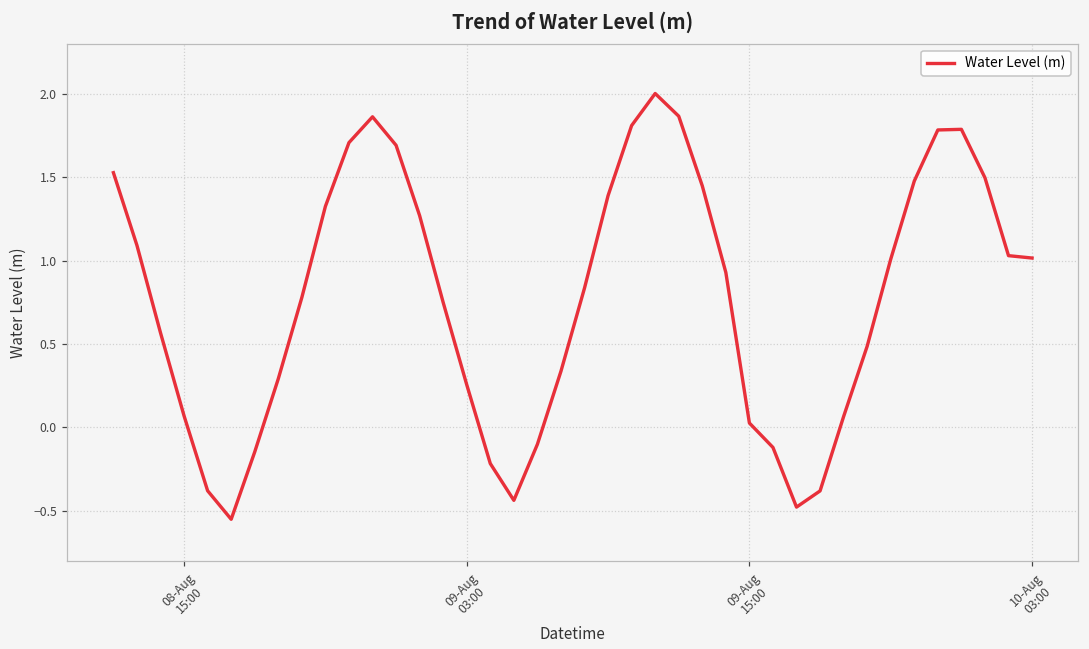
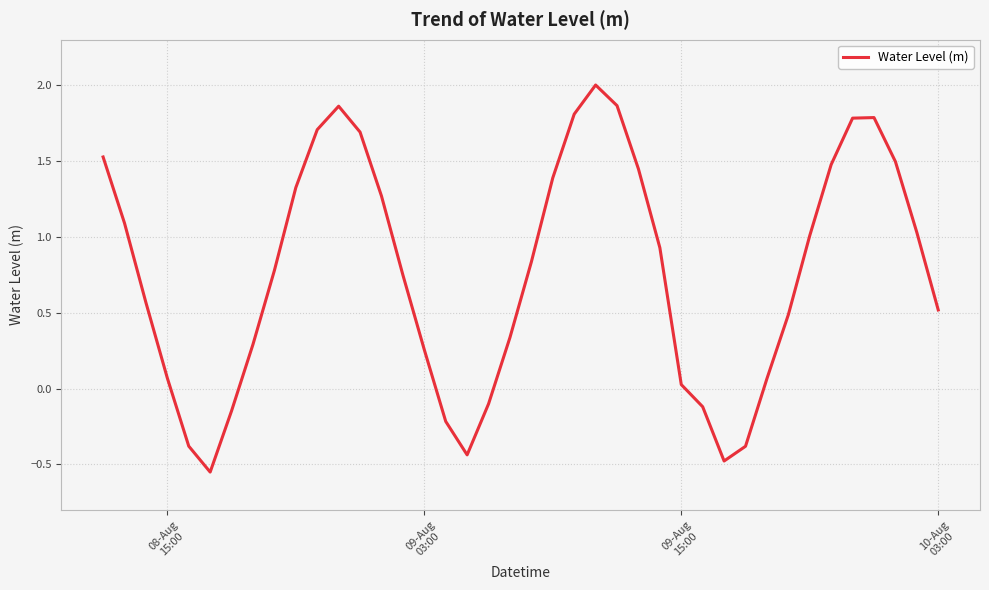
10-Aug 03:00: 1.02 -> 0.52
